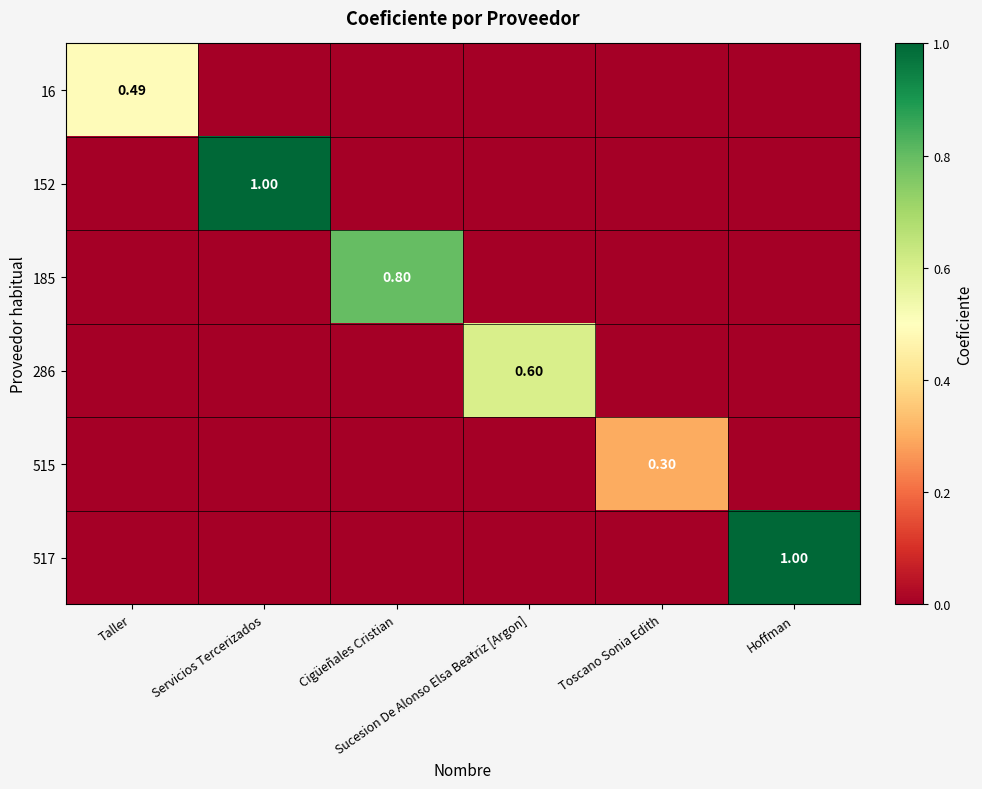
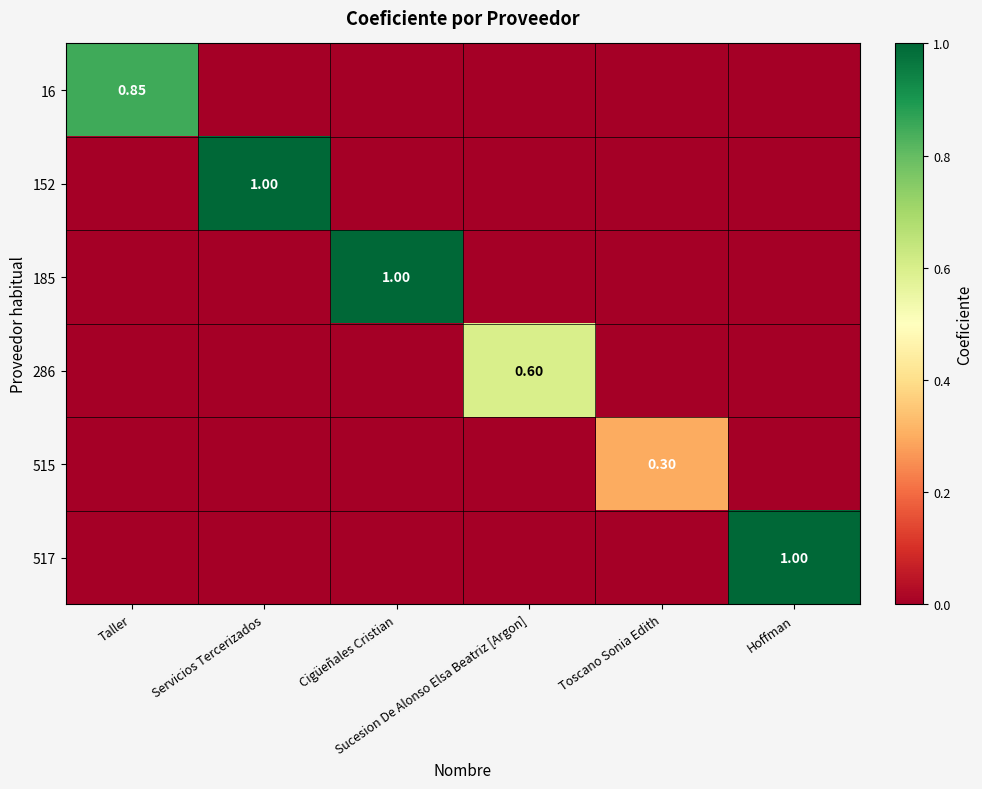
16, Taller: 0.49 -> 0.85
185, Cigüeñales Cristian: 0.80 -> 1.00
